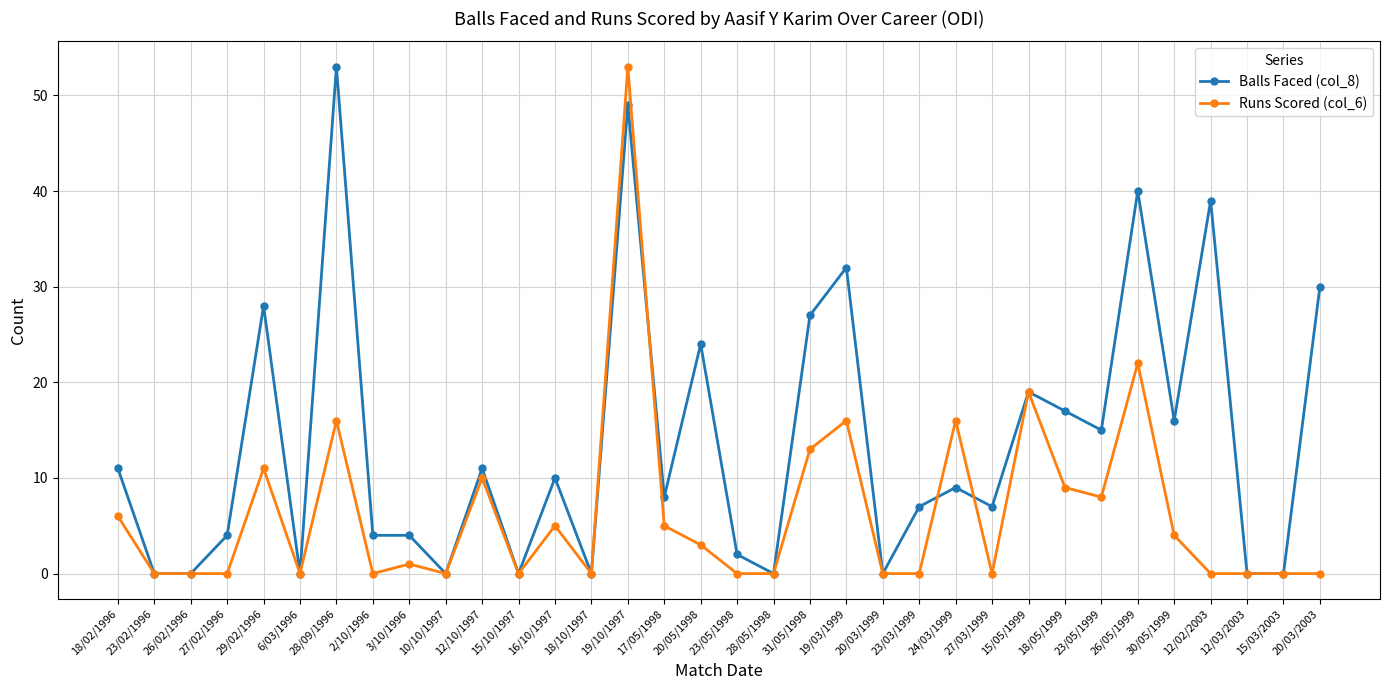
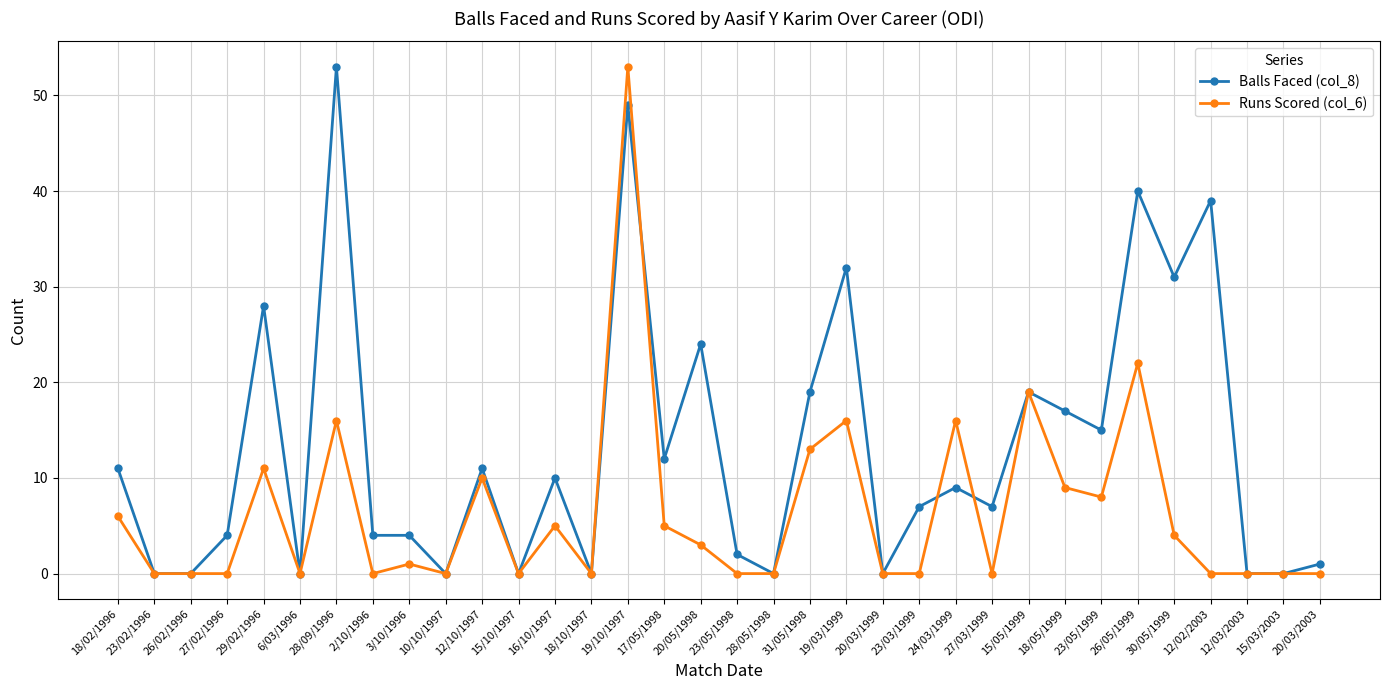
Balls Faced (col_8), 17/05/1998: 8 -> 12
Balls Faced (col_8), 31/05/1998: 27 -> 19
Balls Faced (col_8), 30/05/1999: 16 -> 31
Balls Faced (col_8), 20/03/2003: 30 -> 1
